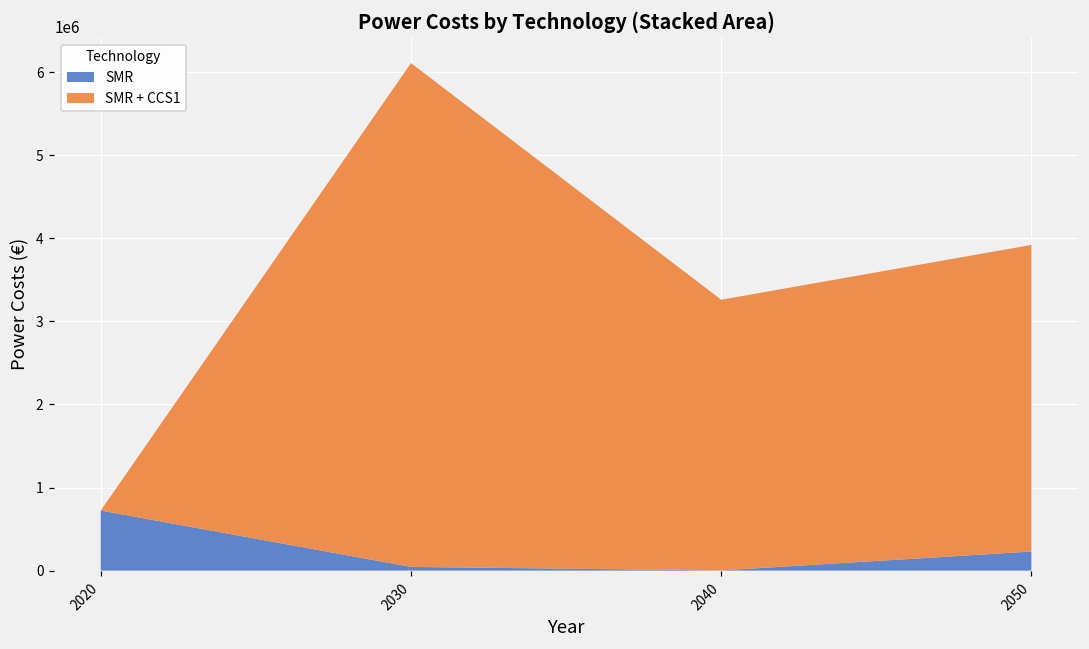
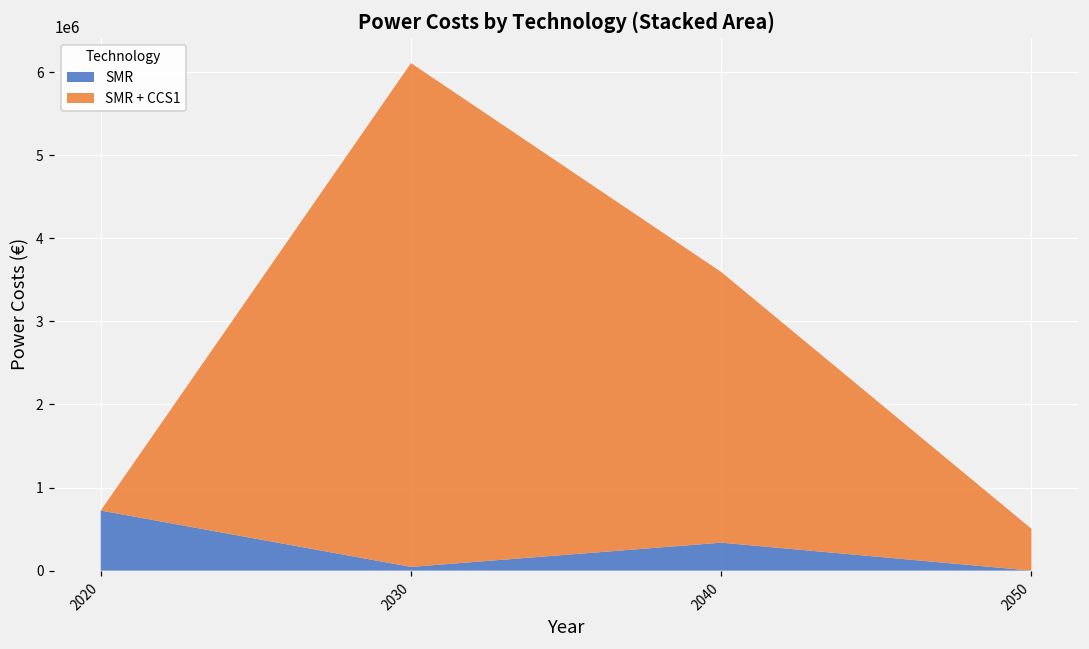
SMR, 2040: 0 -> 300000
SMR, 2050: 200000 -> 0
SMR + CCS1, 2050: 3700000 -> 500000
